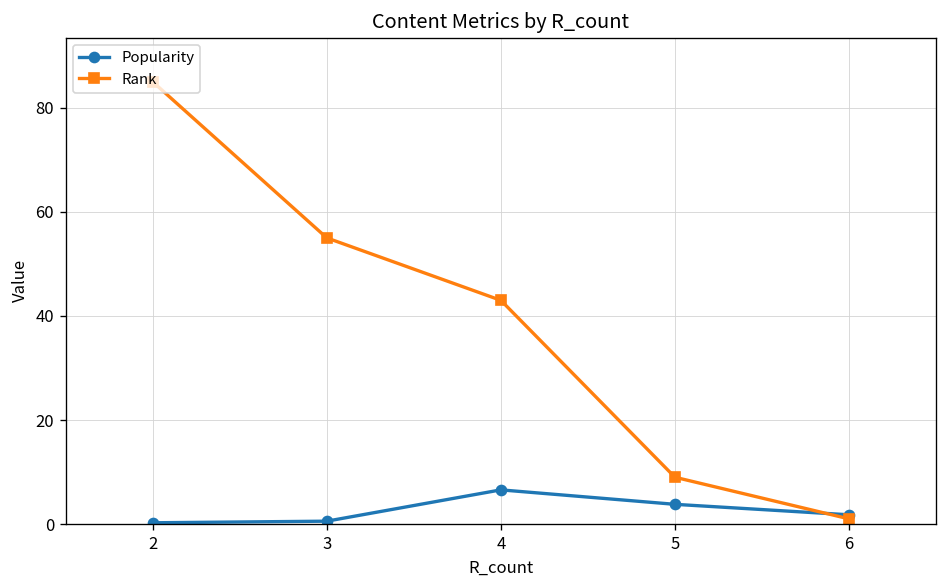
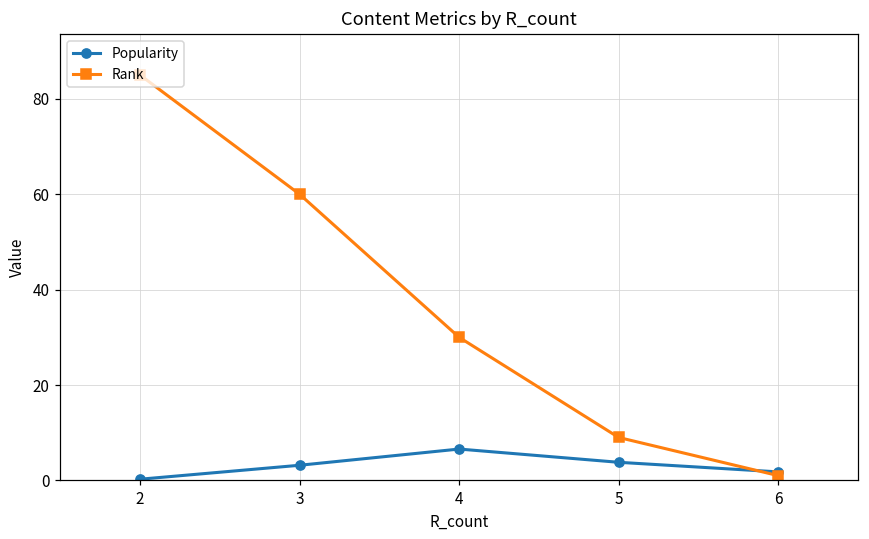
Popularity, 3: 1 -> 3
Rank, 3: 55 -> 60
Rank, 4: 43 -> 30
